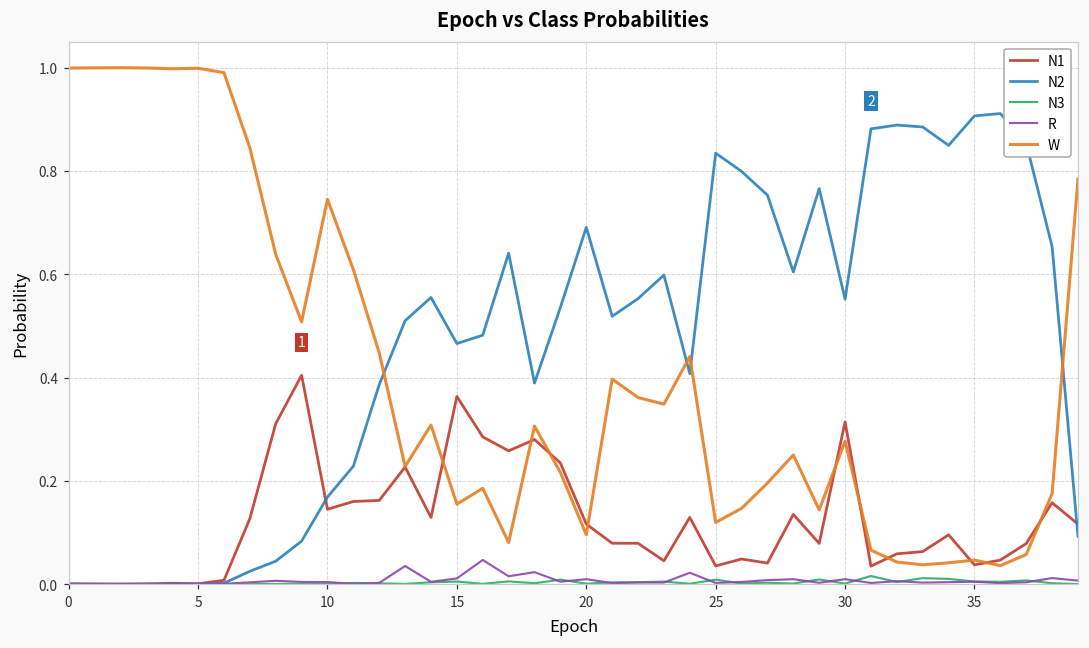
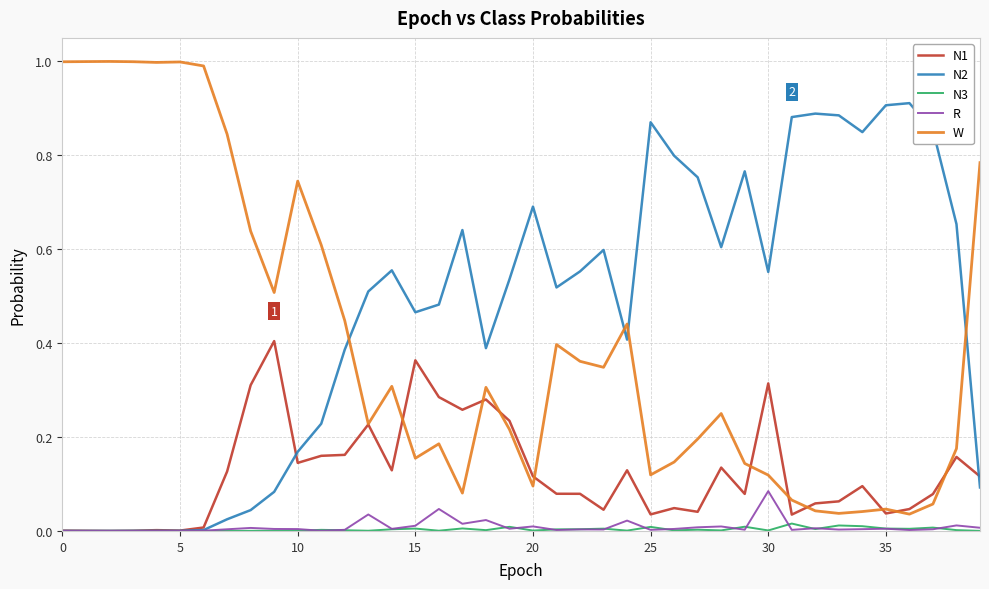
N2, 25: 0.83 -> 0.87
R, 30: 0.01 -> 0.08
W, 30: 0.28 -> 0.12
